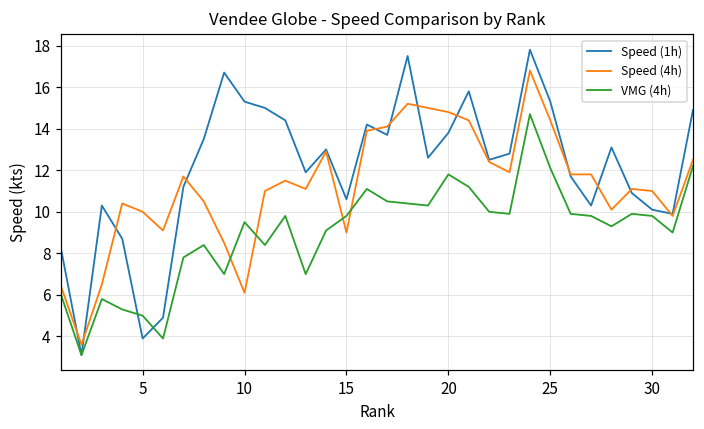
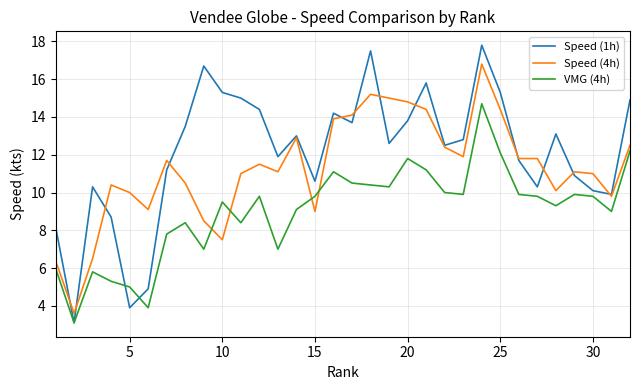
Speed (4h), 10: 6.1 -> 7.5
